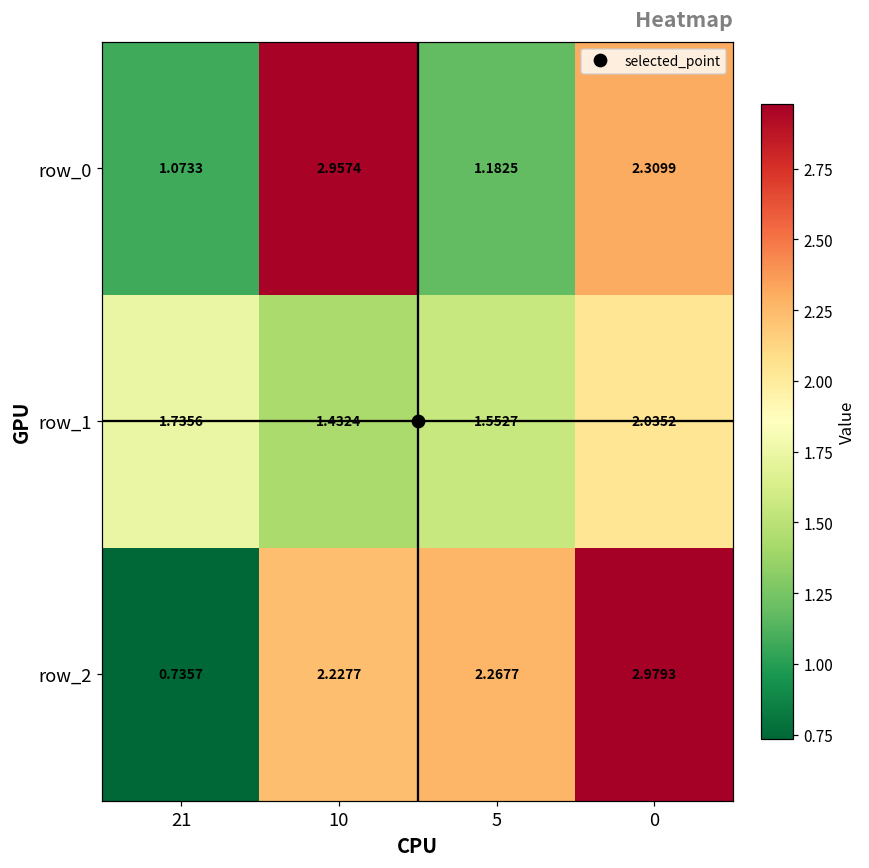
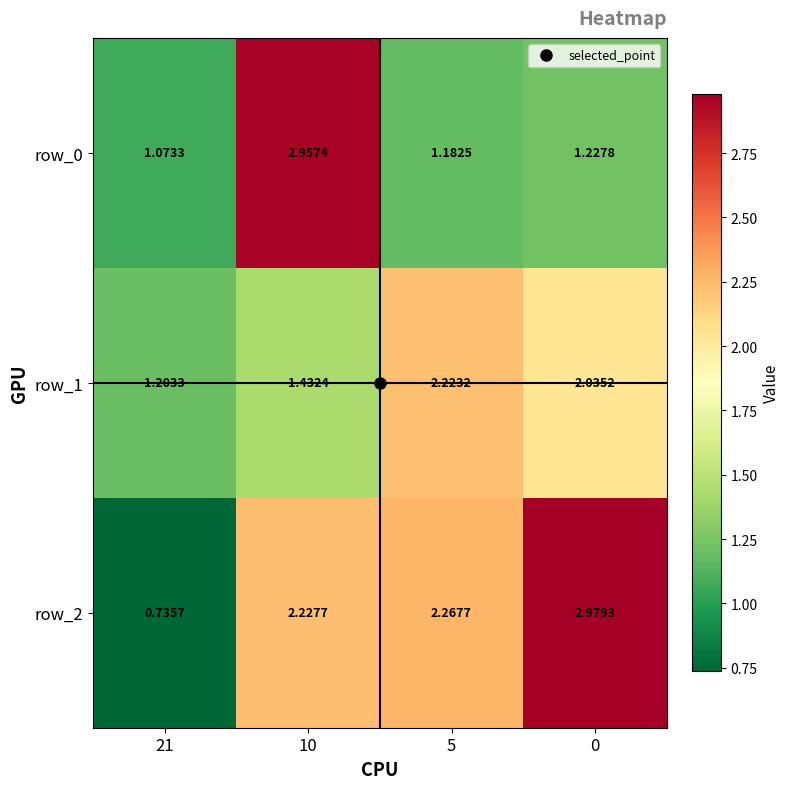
row_0, 0: 2.3099 -> 1.2278
row_1, 21: 1.7356 -> 1.2033
row_1, 5: 1.5527 -> 2.2232
